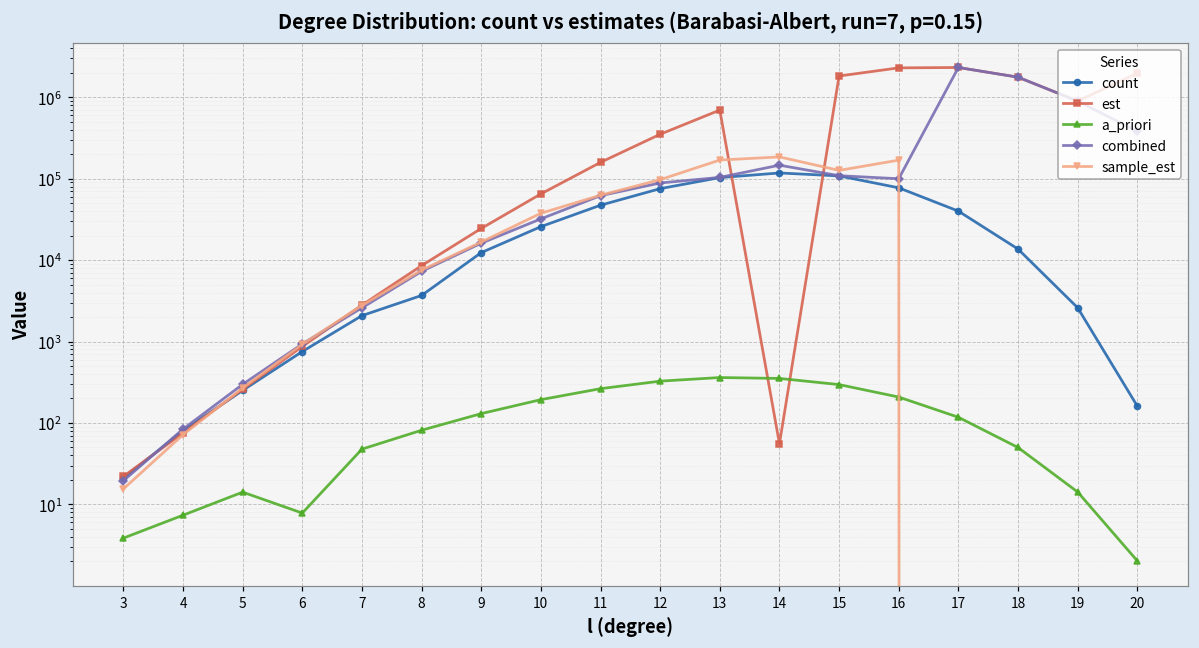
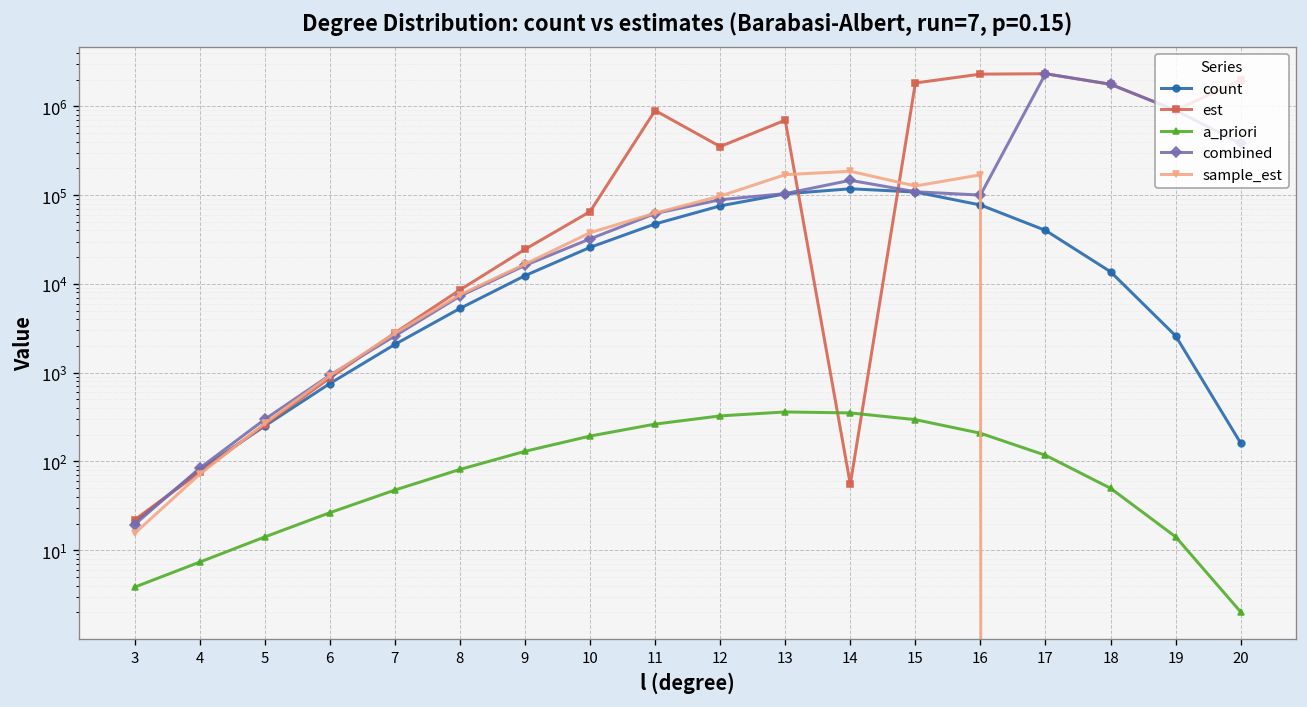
a_priori, 6: 8 -> 26
count, 8: 4000 -> 5000
est, 11: 160000 -> 900000
